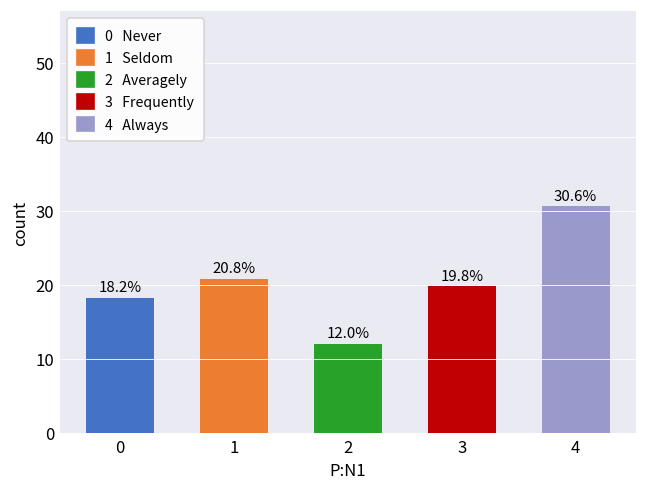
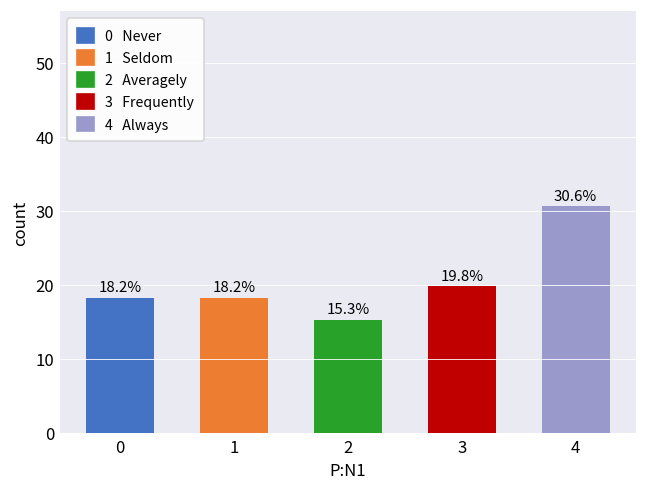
1: 20.8% -> 18.2%
2: 12.0% -> 15.3%
